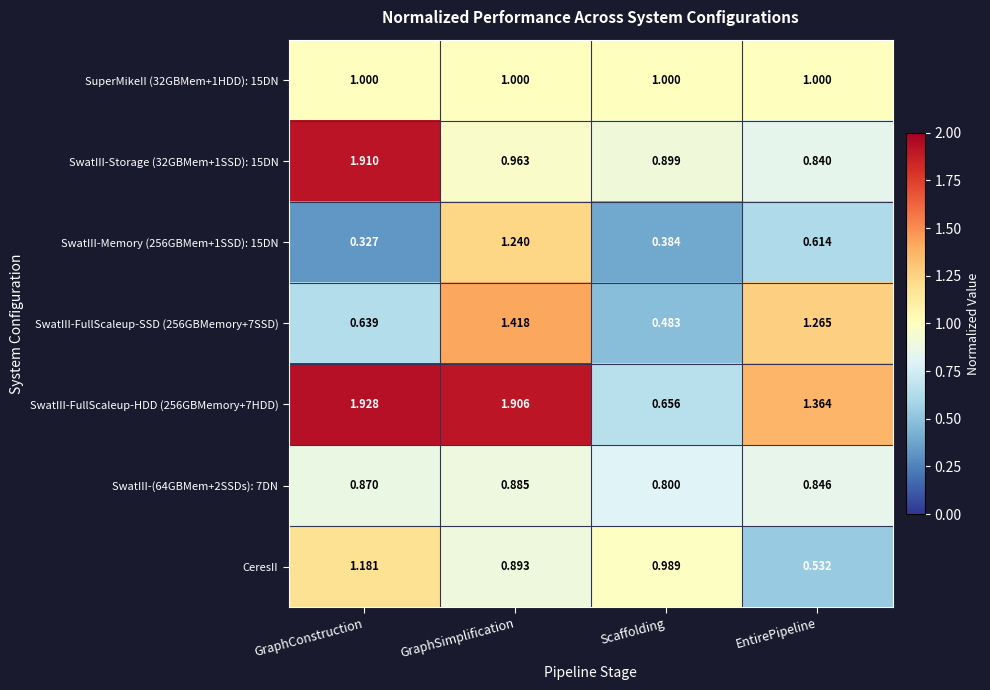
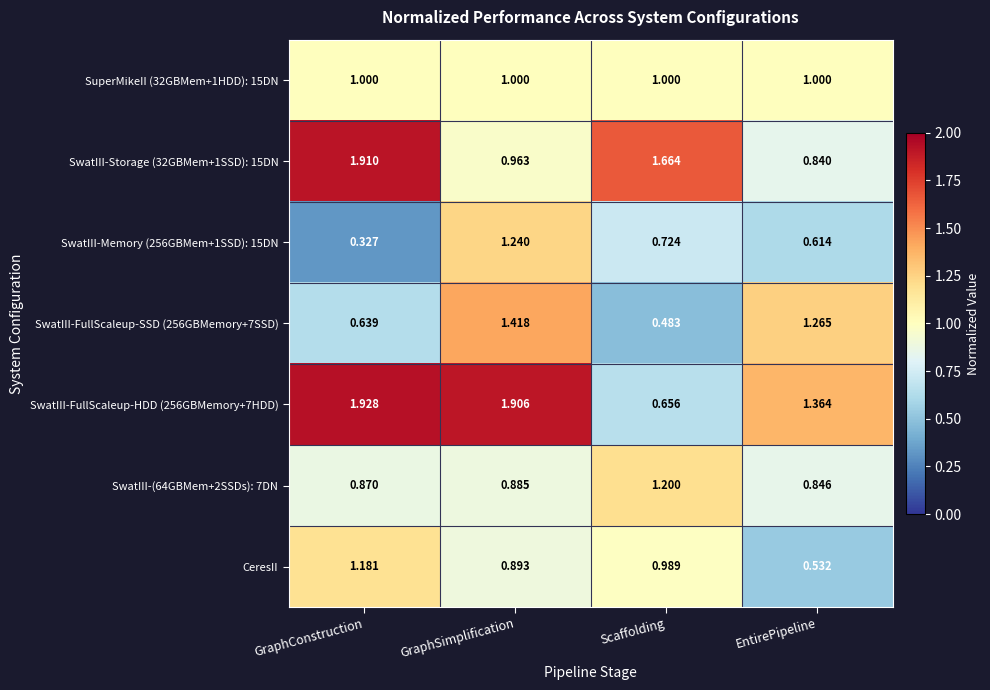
SwatIII-Storage (32GBMem+1SSD): 15DN, Scaffolding: 0.899 -> 1.664
SwatIII-Memory (256GBMem+1SSD): 15DN, Scaffolding: 0.384 -> 0.724
SwatIII-(64GBMem+2SSDs): 7DN, Scaffolding: 0.800 -> 1.200
